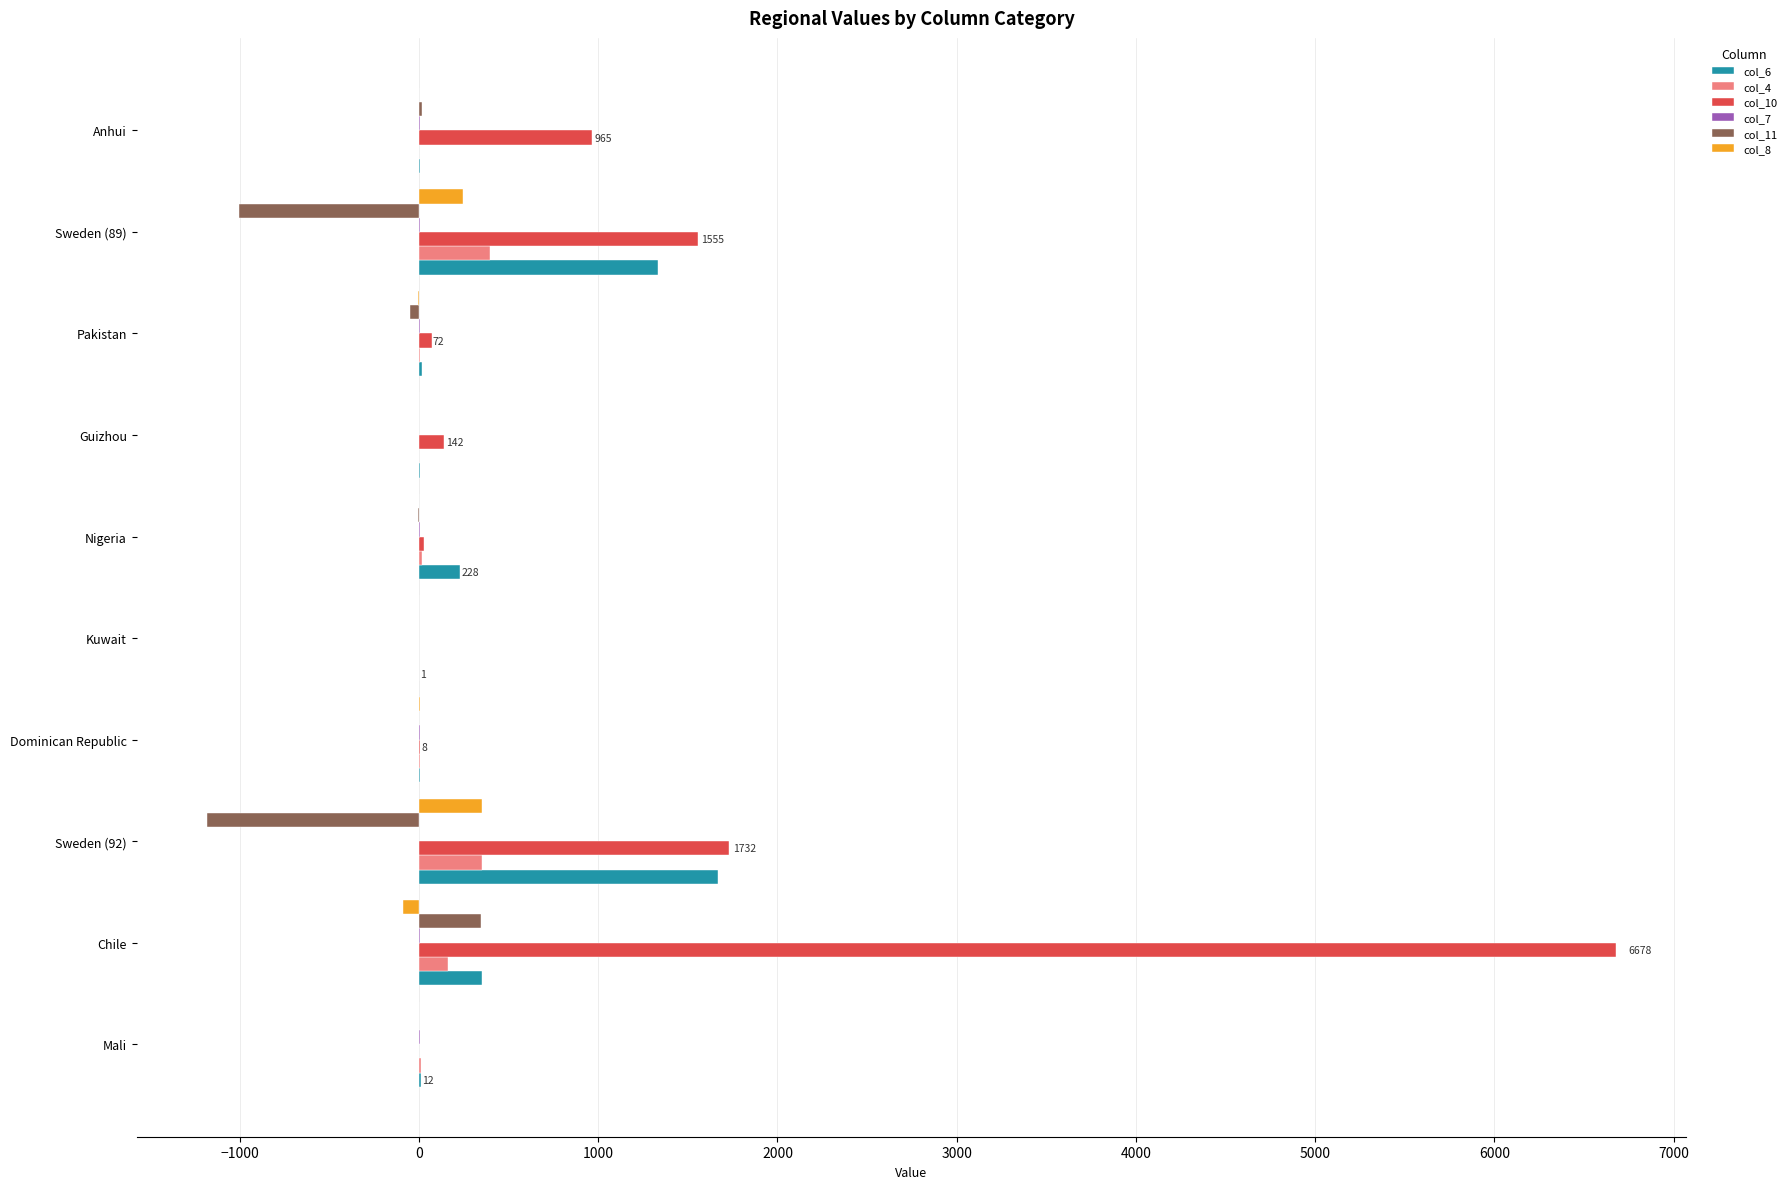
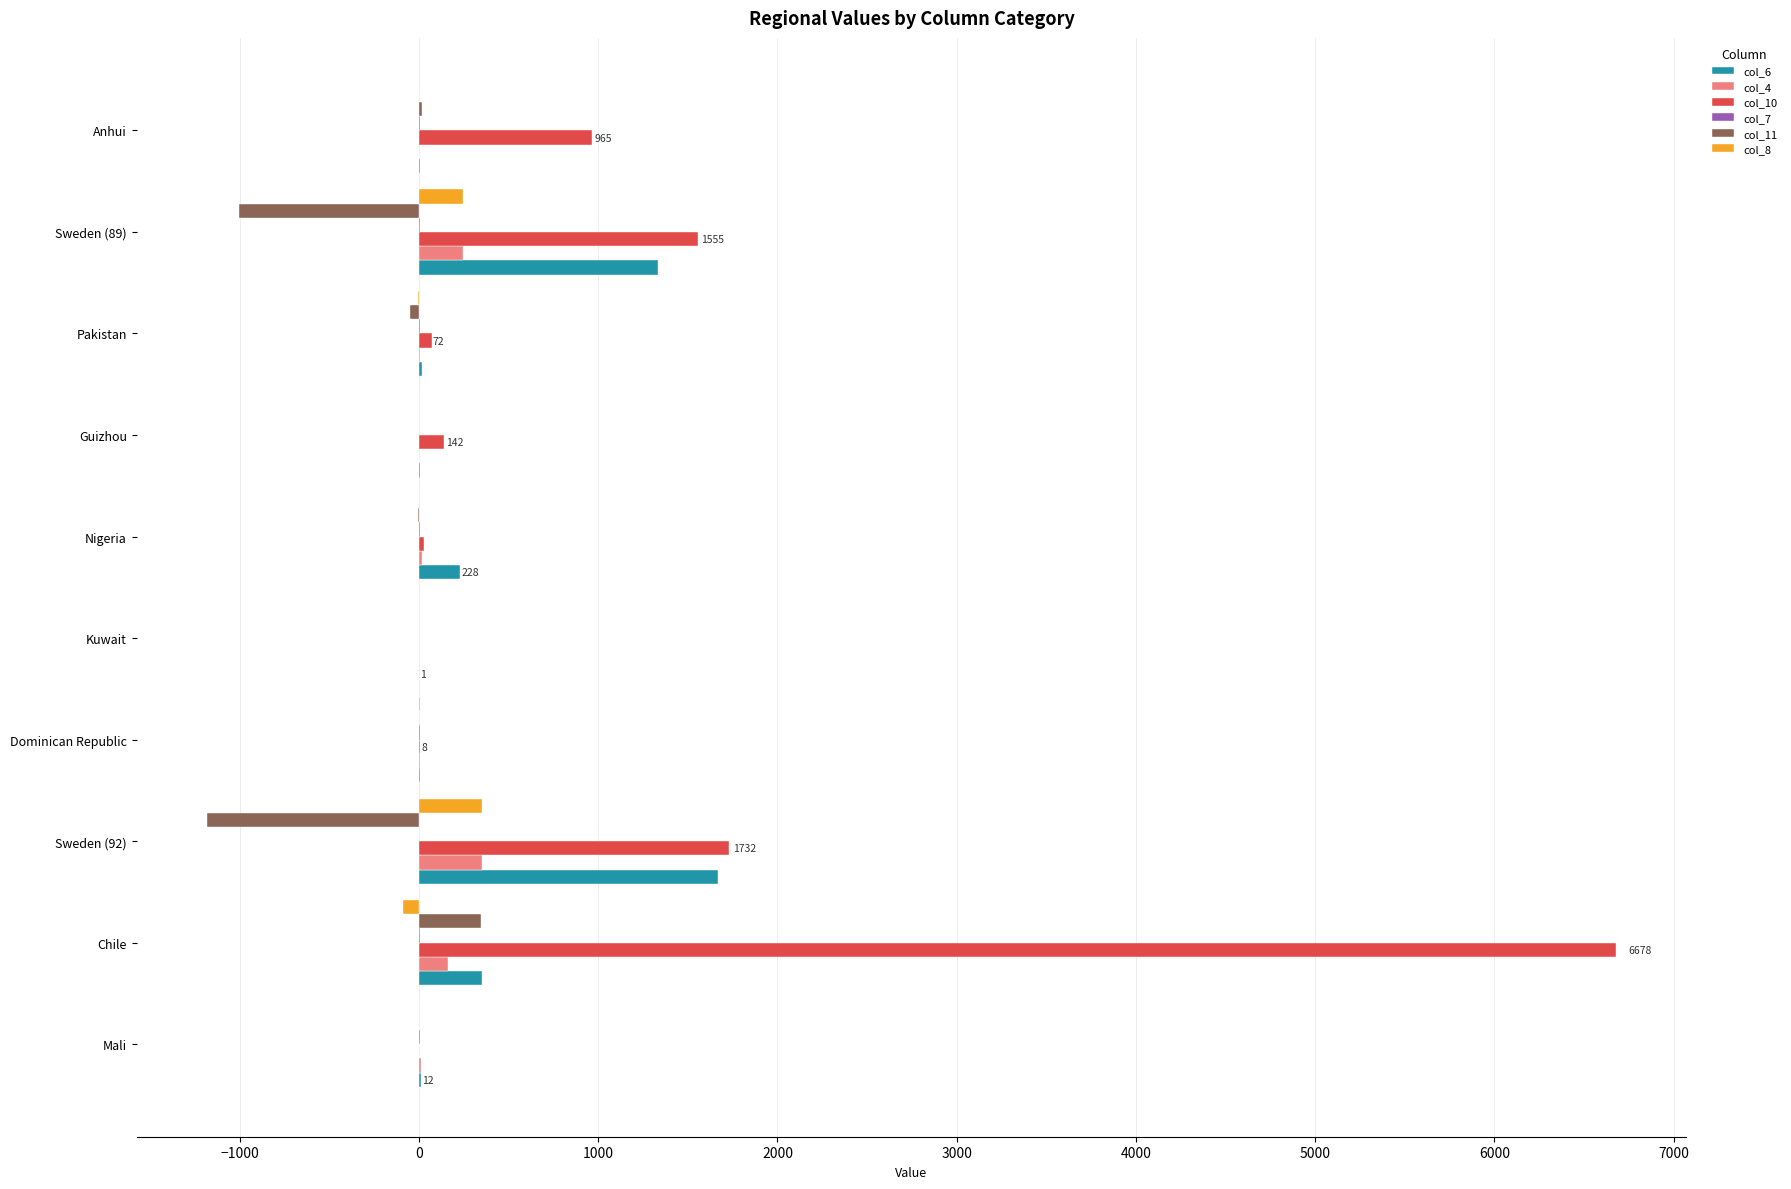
col_4, Sweden (89): 390 -> 240
